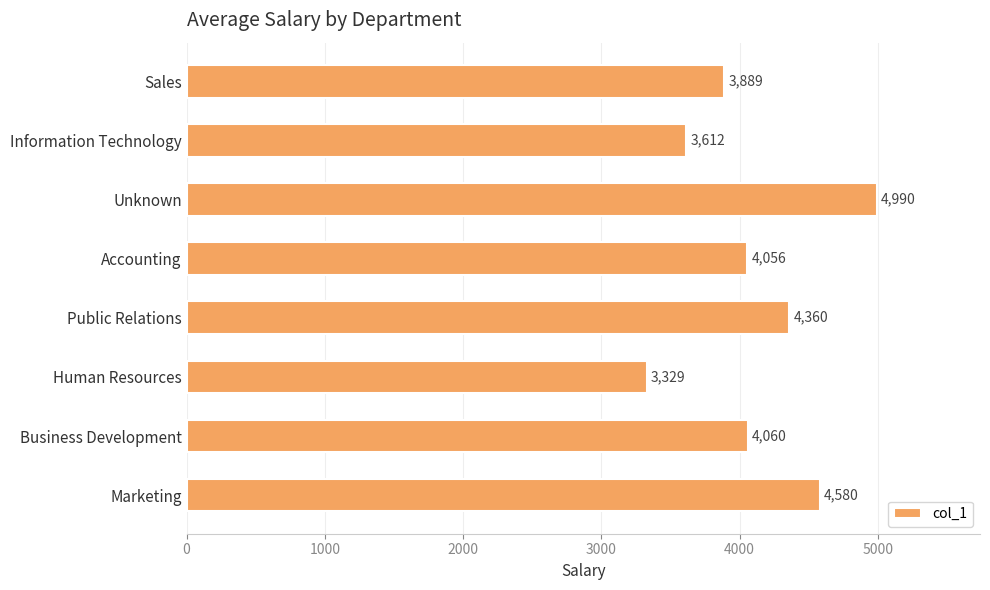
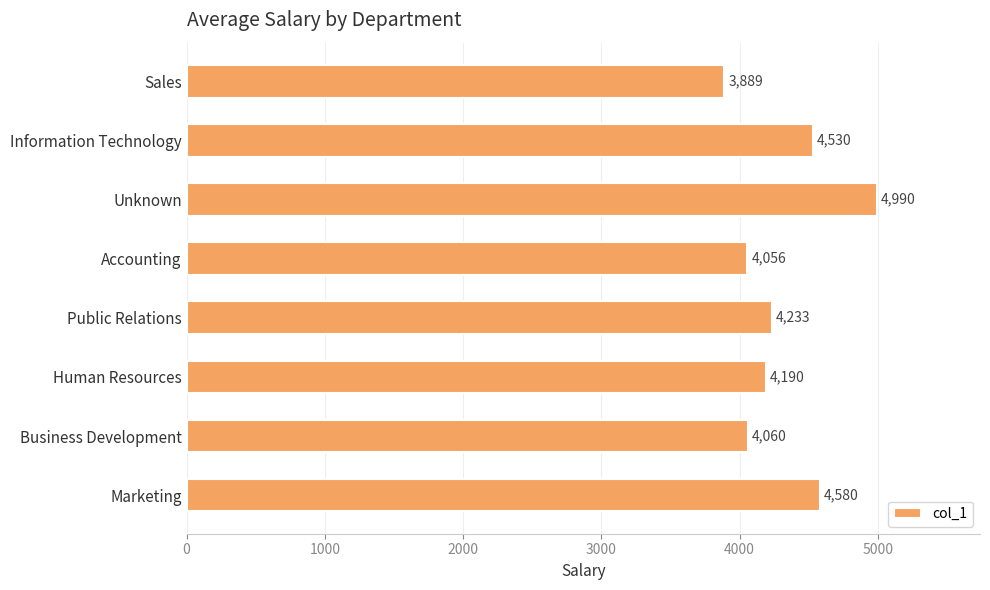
Information Technology: 3,612 -> 4,530
Public Relations: 4,360 -> 4,233
Human Resources: 3,329 -> 4,190
